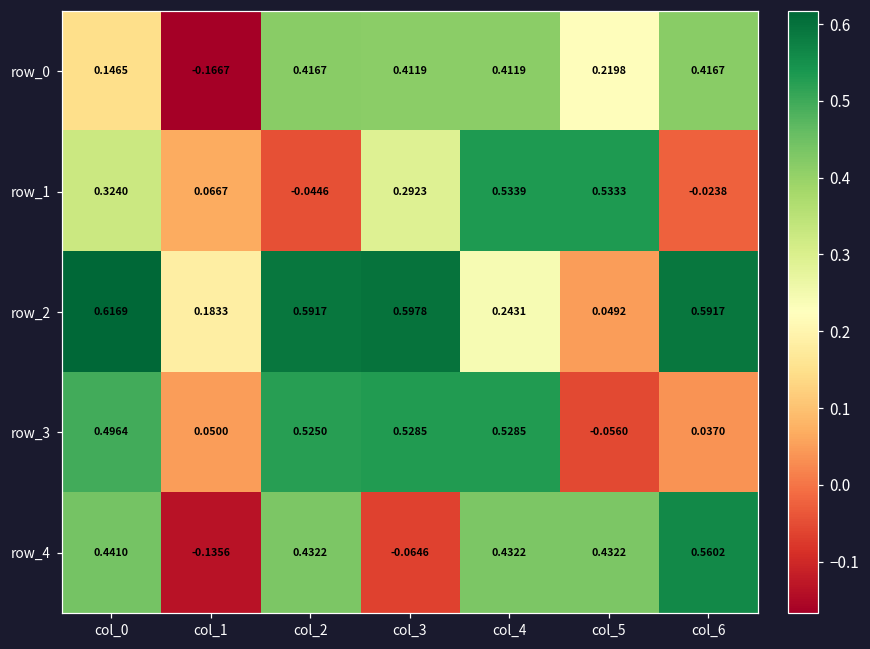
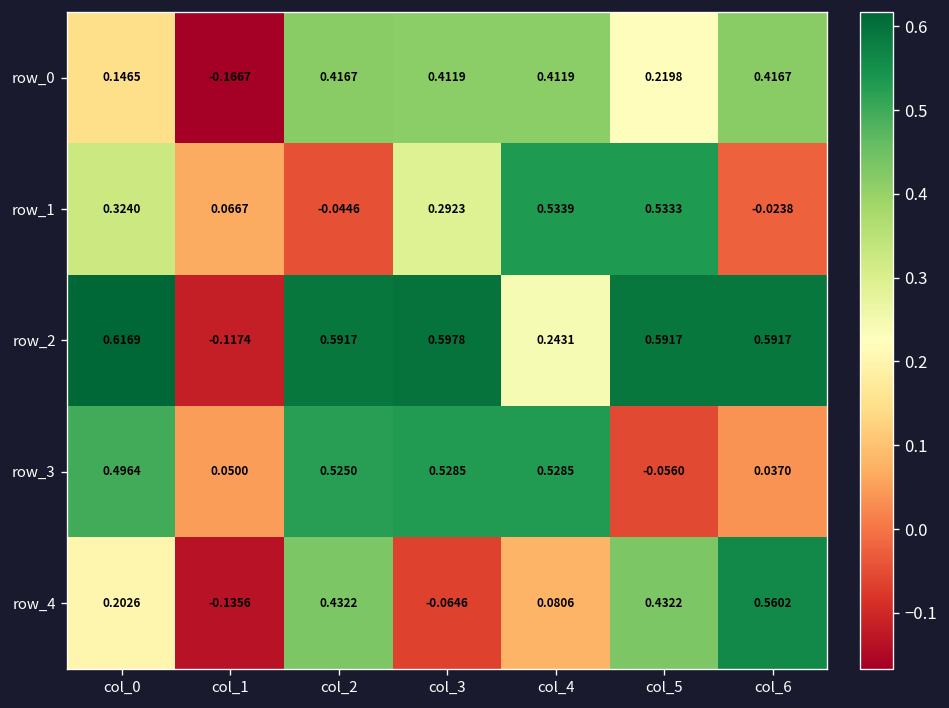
row_2, col_1: 0.1833 -> -0.1174
row_2, col_5: 0.0492 -> 0.5917
row_4, col_0: 0.4410 -> 0.2026
row_4, col_4: 0.4322 -> 0.0806
